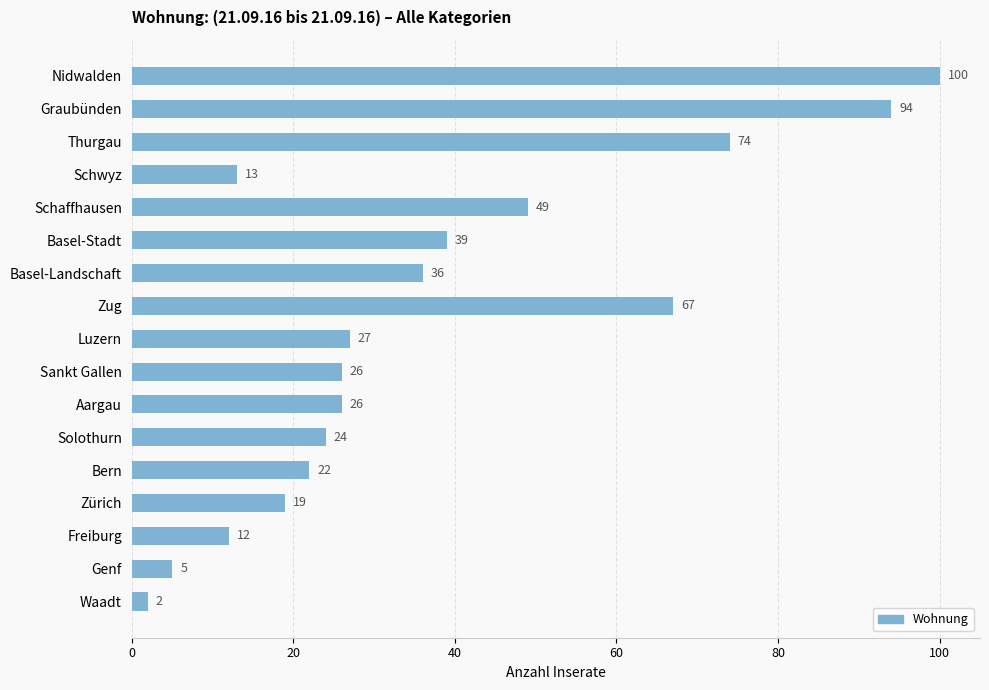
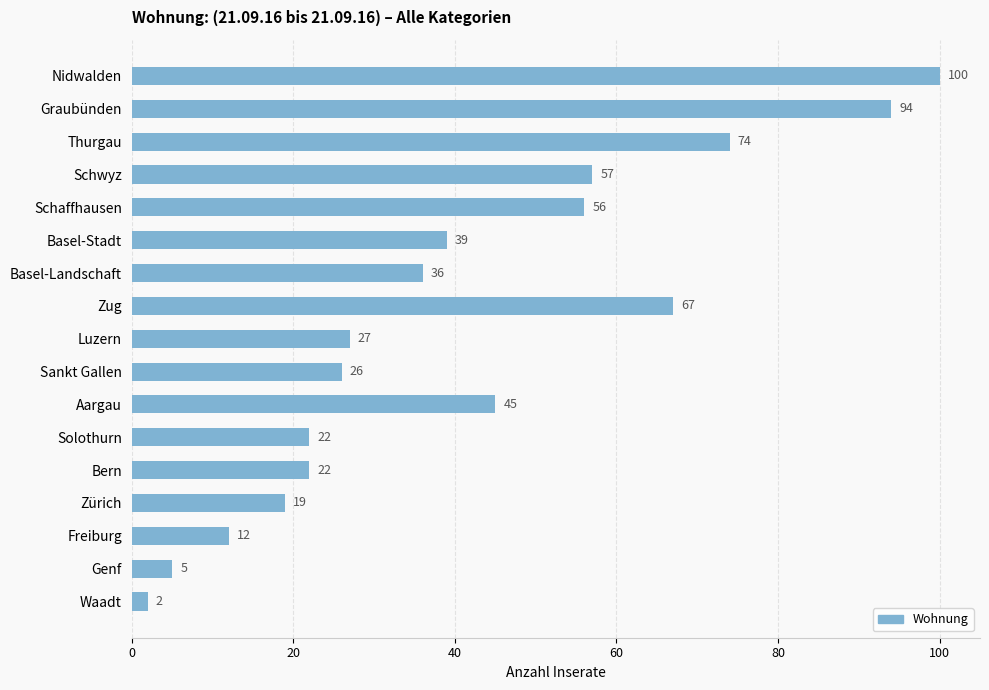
Schwyz: 13 -> 57
Schaffhausen: 49 -> 56
Aargau: 26 -> 45
Solothurn: 24 -> 22
